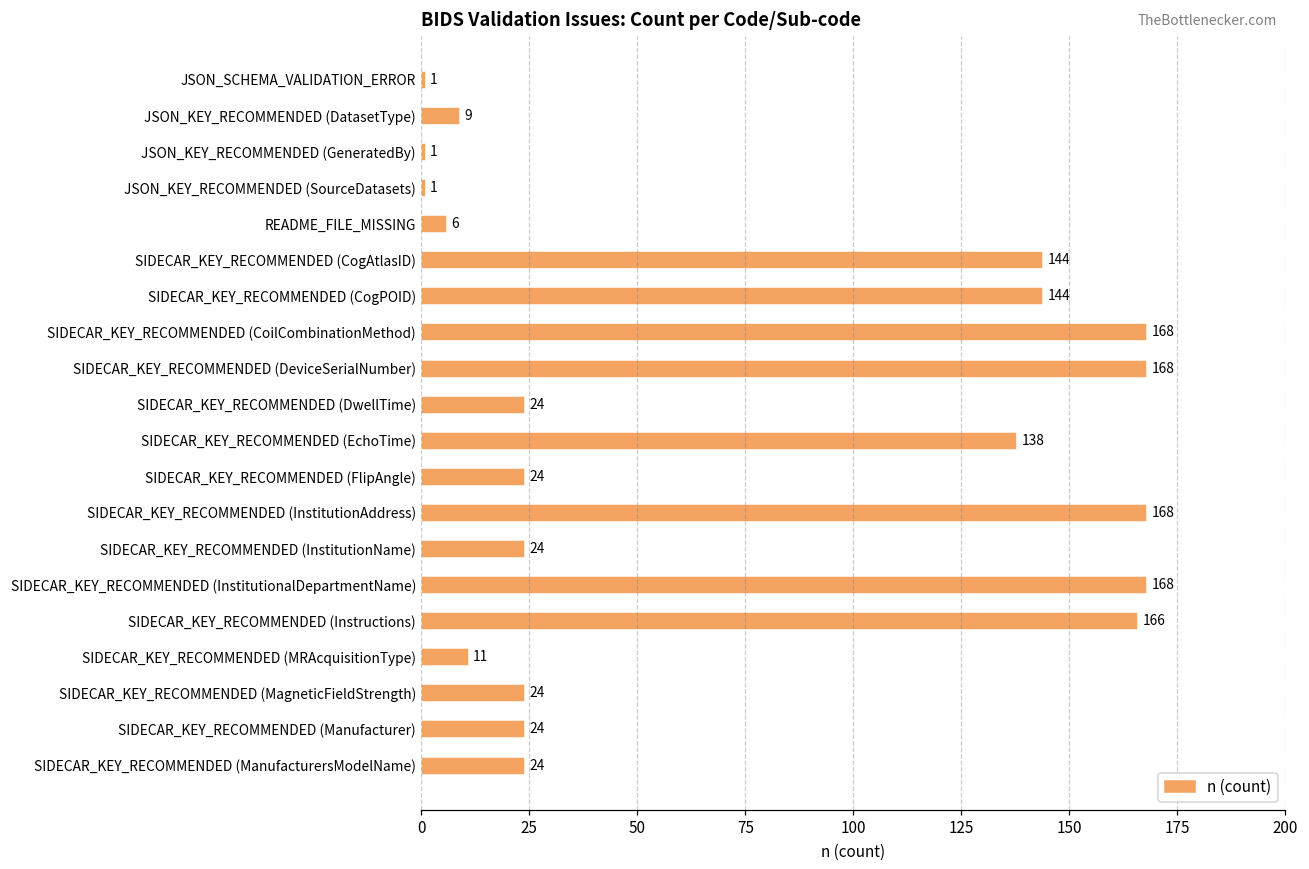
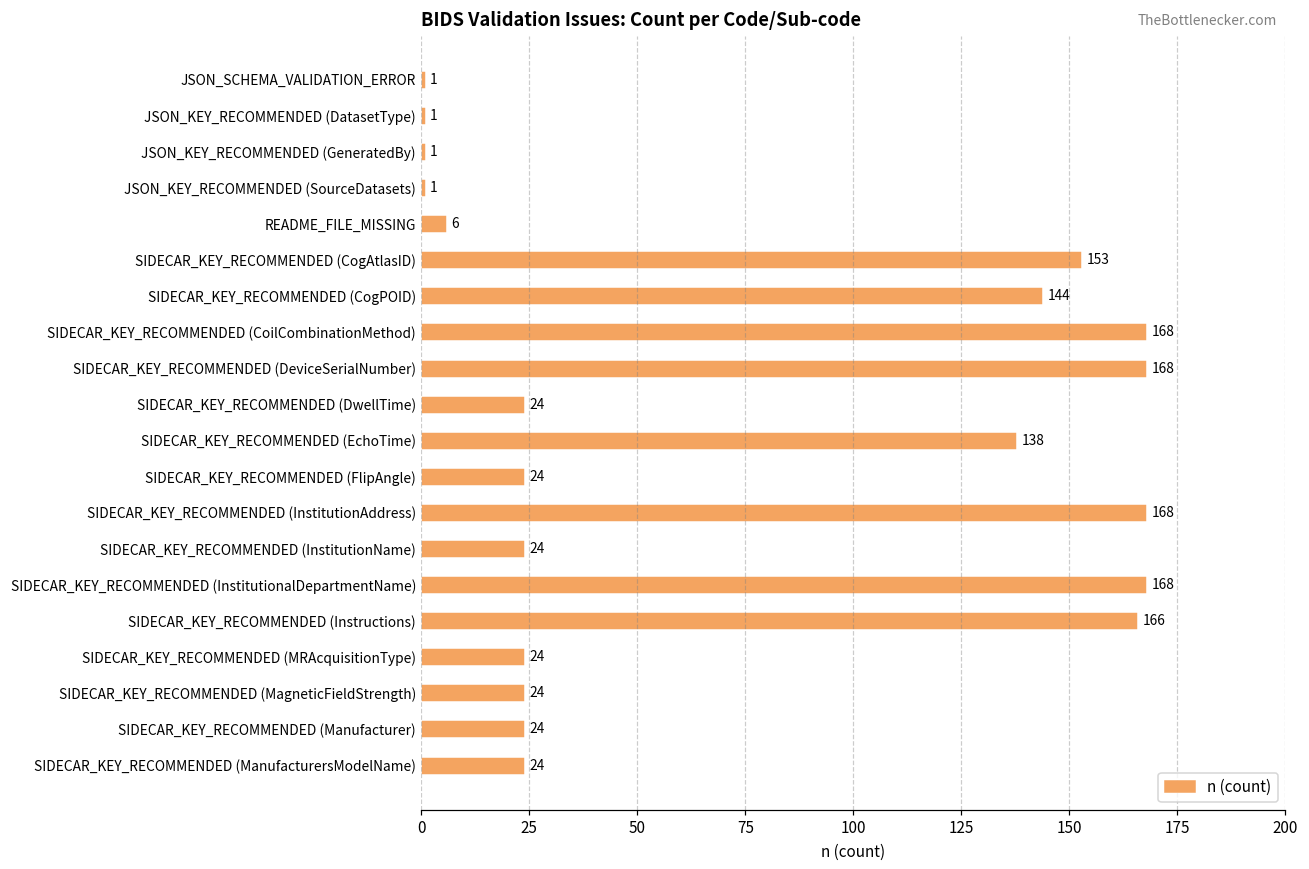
JSON_KEY_RECOMMENDED (DatasetType): 9 -> 1
SIDECAR_KEY_RECOMMENDED (CogAtlasID): 144 -> 153
SIDECAR_KEY_RECOMMENDED (MRAcquisitionType): 11 -> 24
